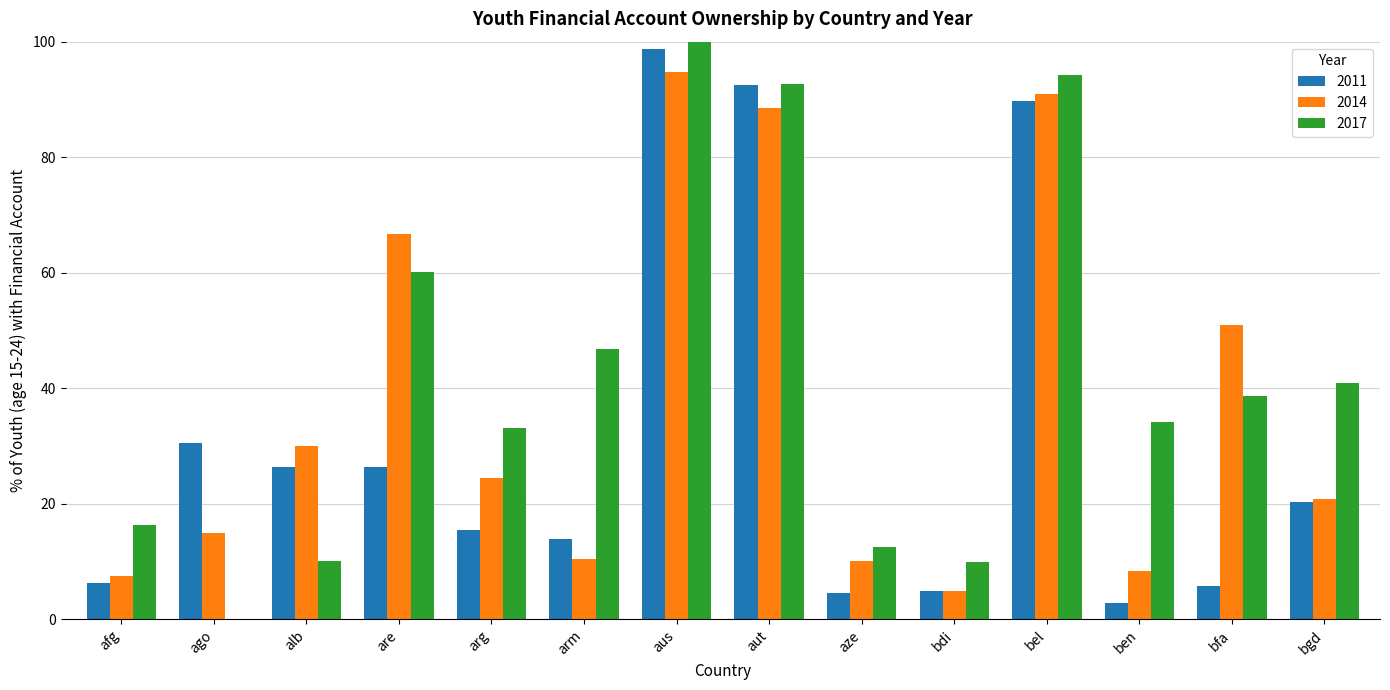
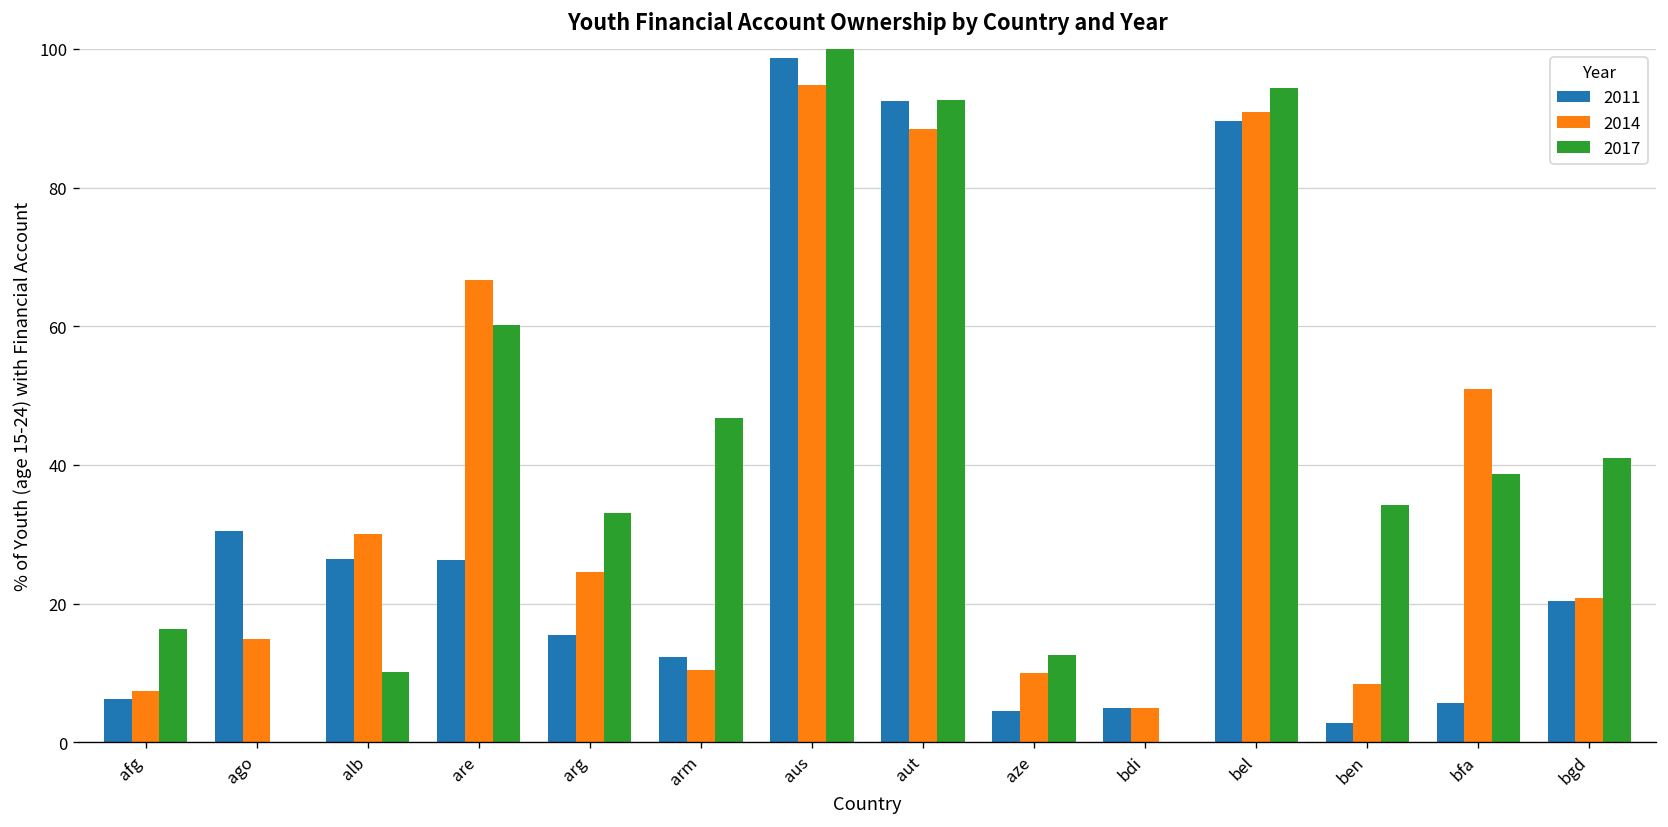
2011, arm: 14 -> 12
2017, bdi: 10 -> 0
